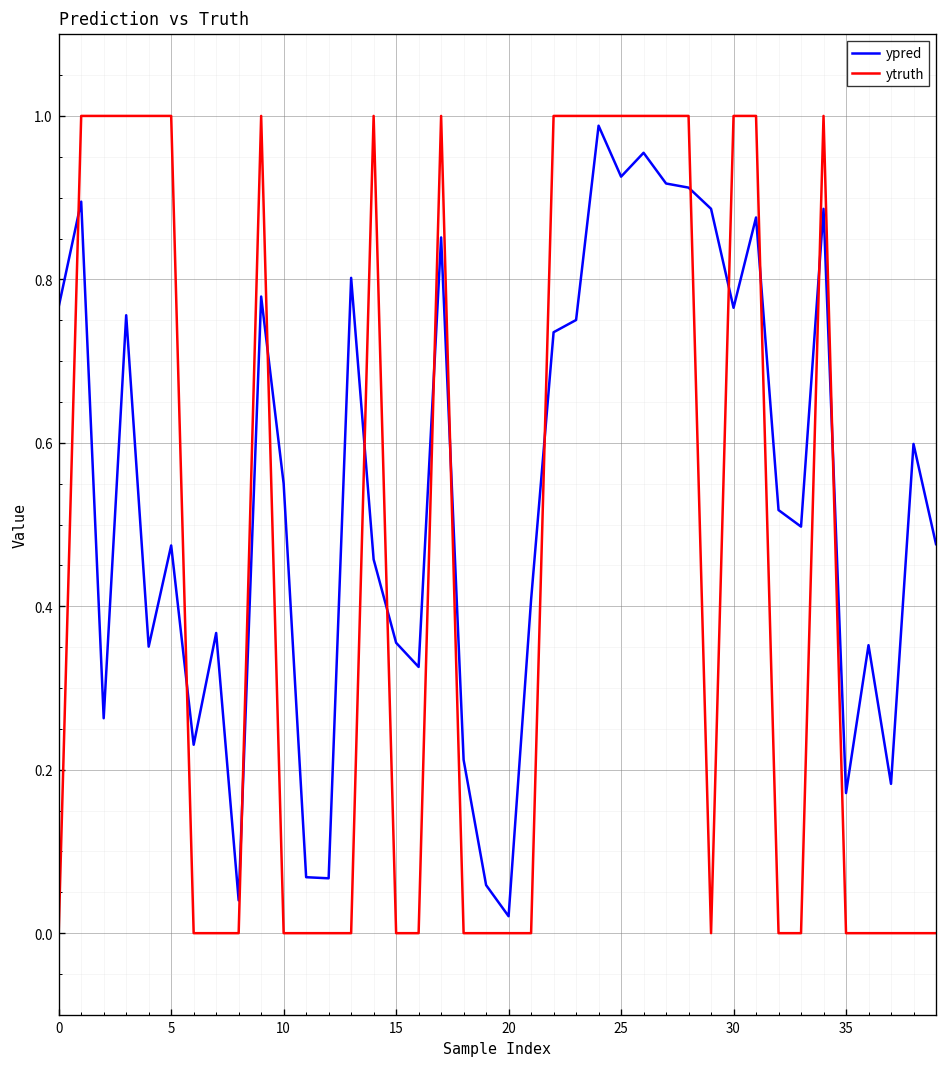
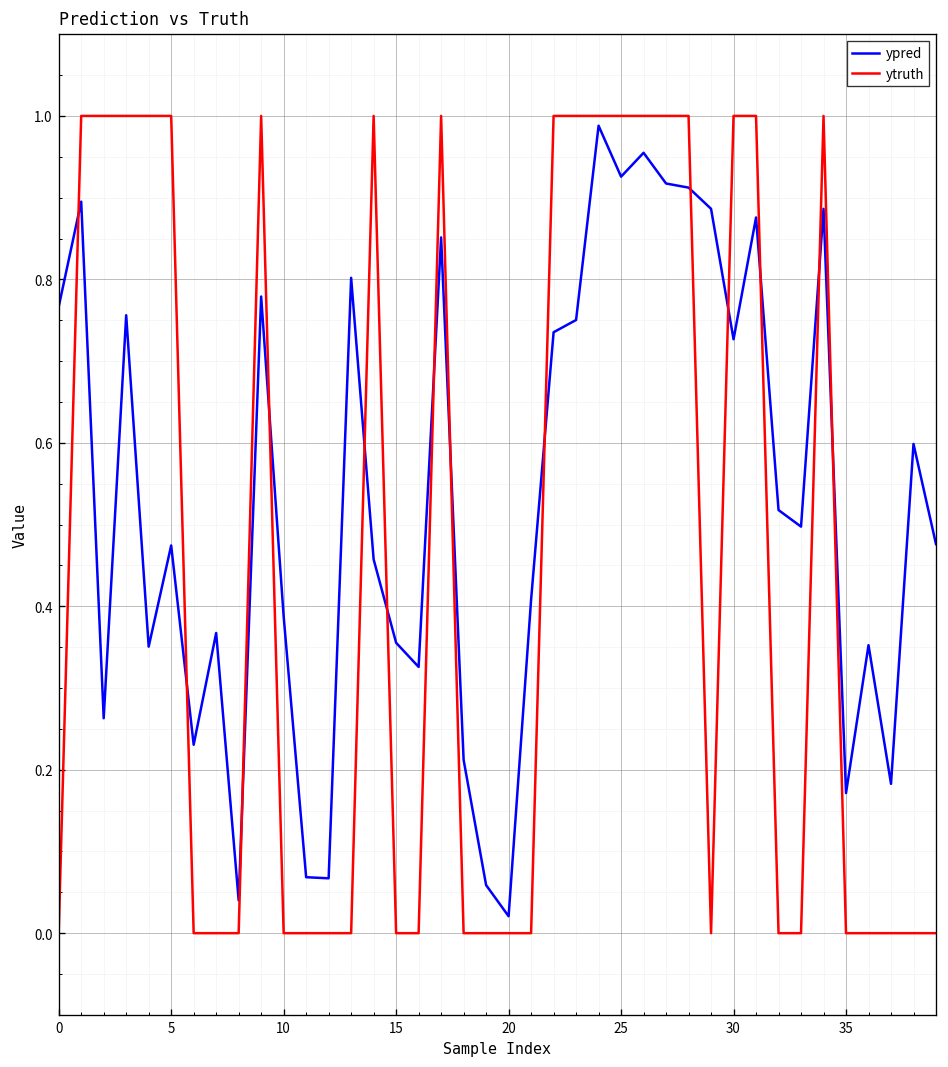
ypred, 10: 0.55 -> 0.39
ypred, 30: 0.77 -> 0.73
